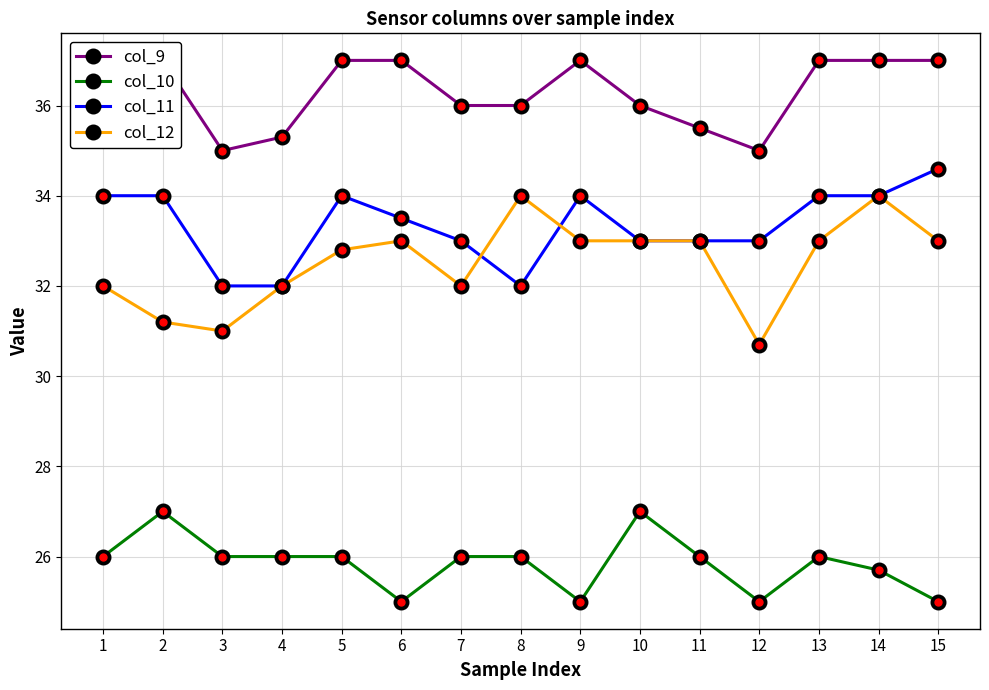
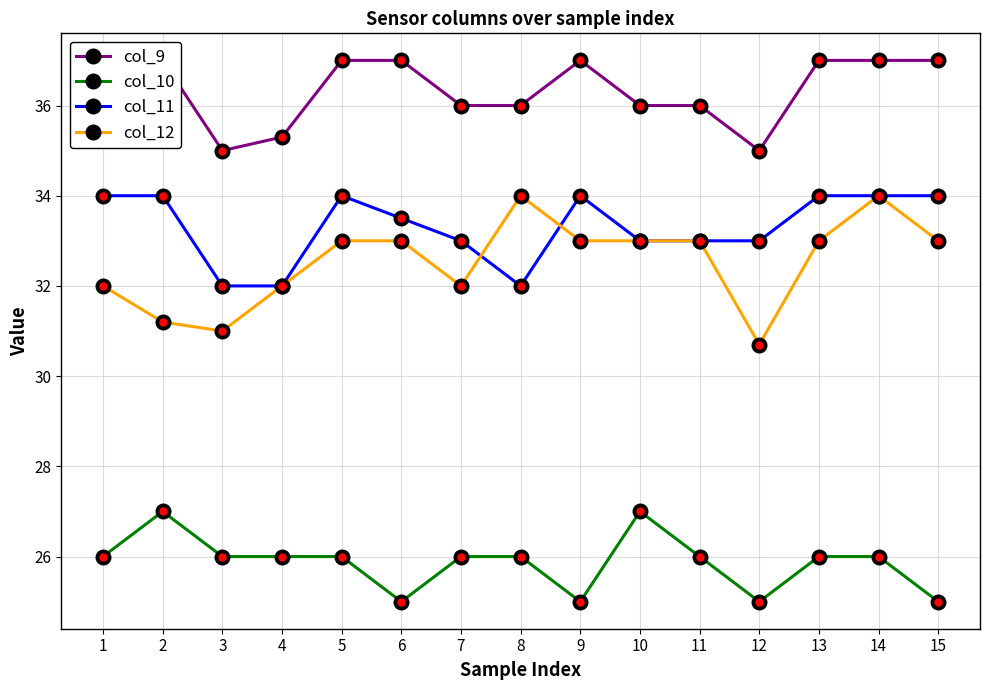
col_12, 5: 32.8 -> 33.0
col_9, 11: 35.5 -> 36.0
col_10, 14: 25.7 -> 26.0
col_11, 15: 34.6 -> 34.0
